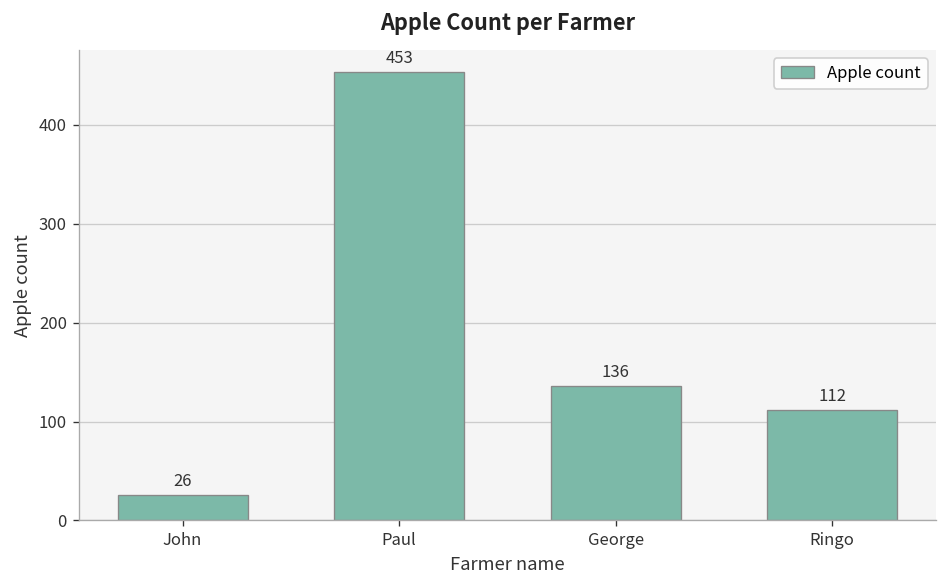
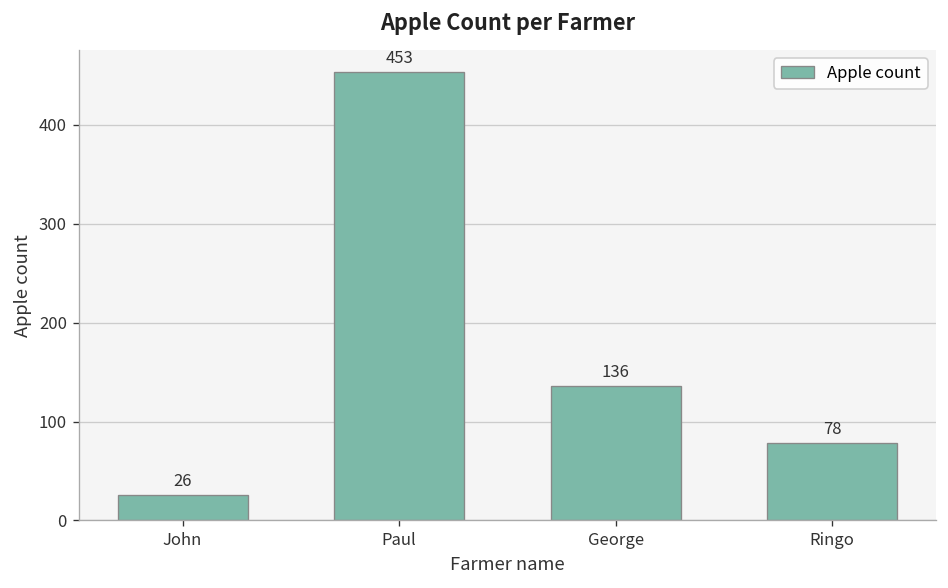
Ringo: 112 -> 78
